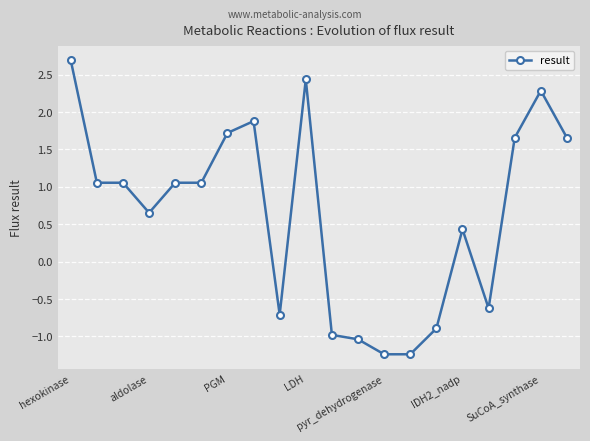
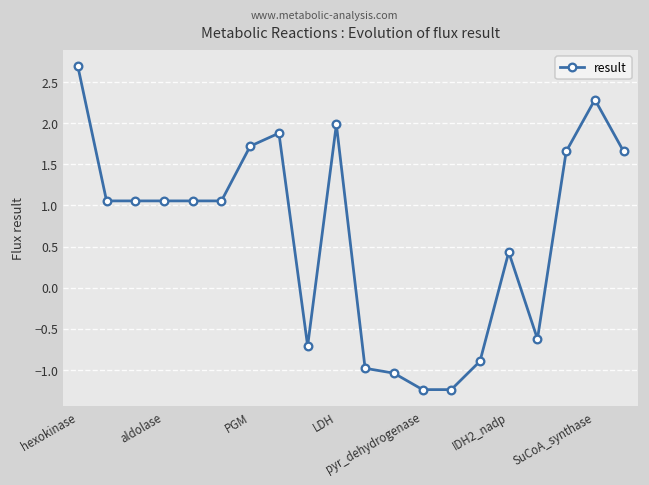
aldolase: 0.7 -> 1.1
LDH: 2.4 -> 2.0
